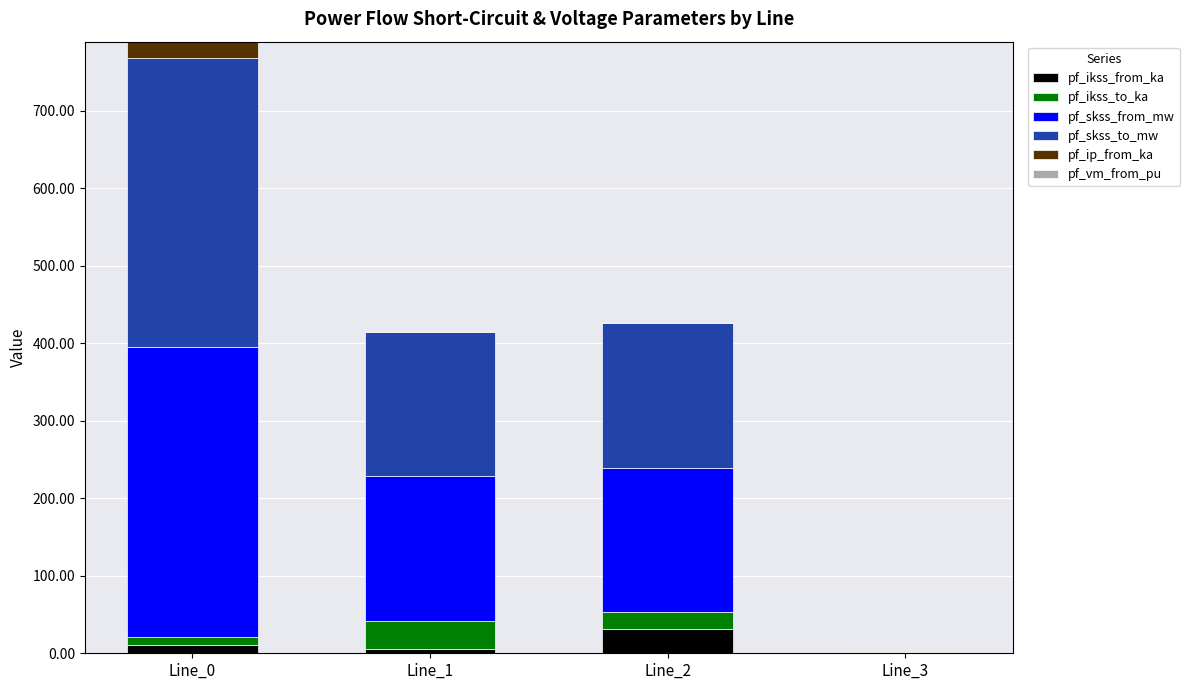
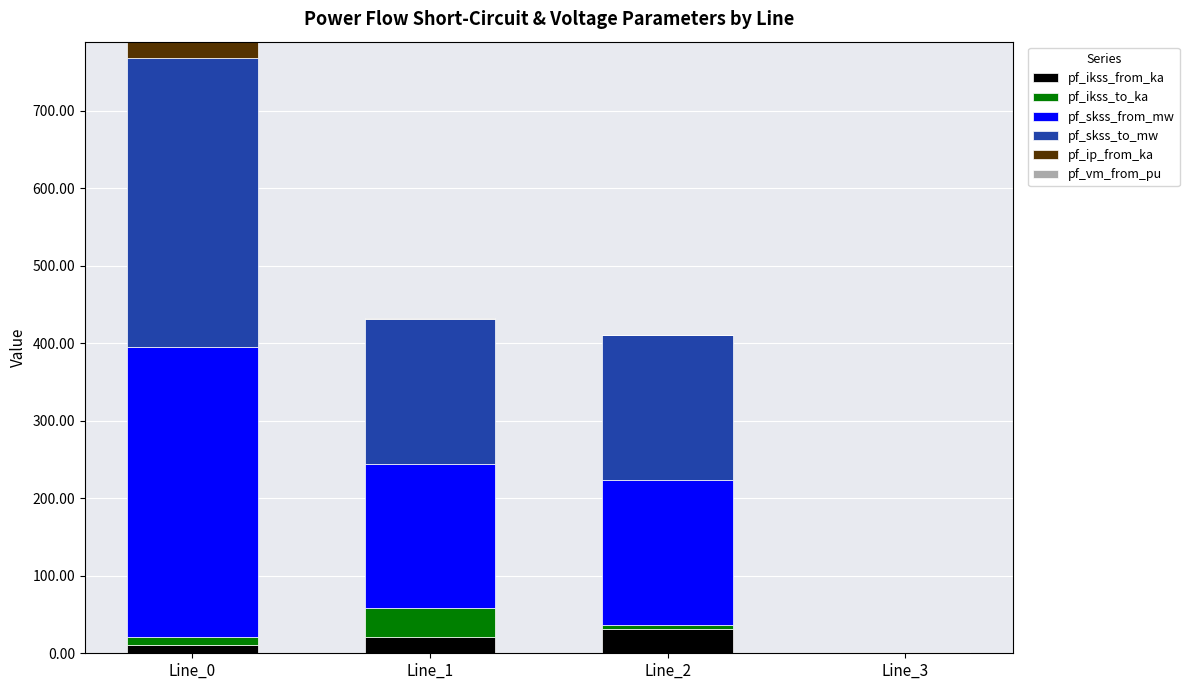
pf_ikss_from_ka, Line_1: 10 -> 20
pf_ikss_to_ka, Line_2: 20 -> 10
